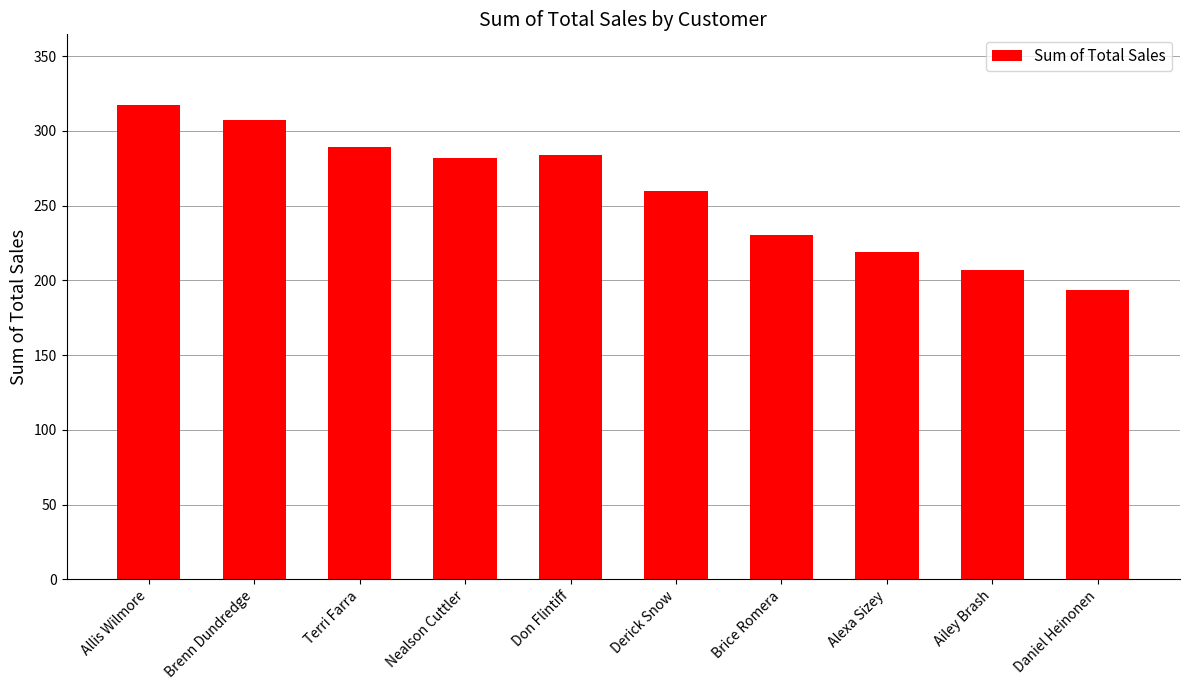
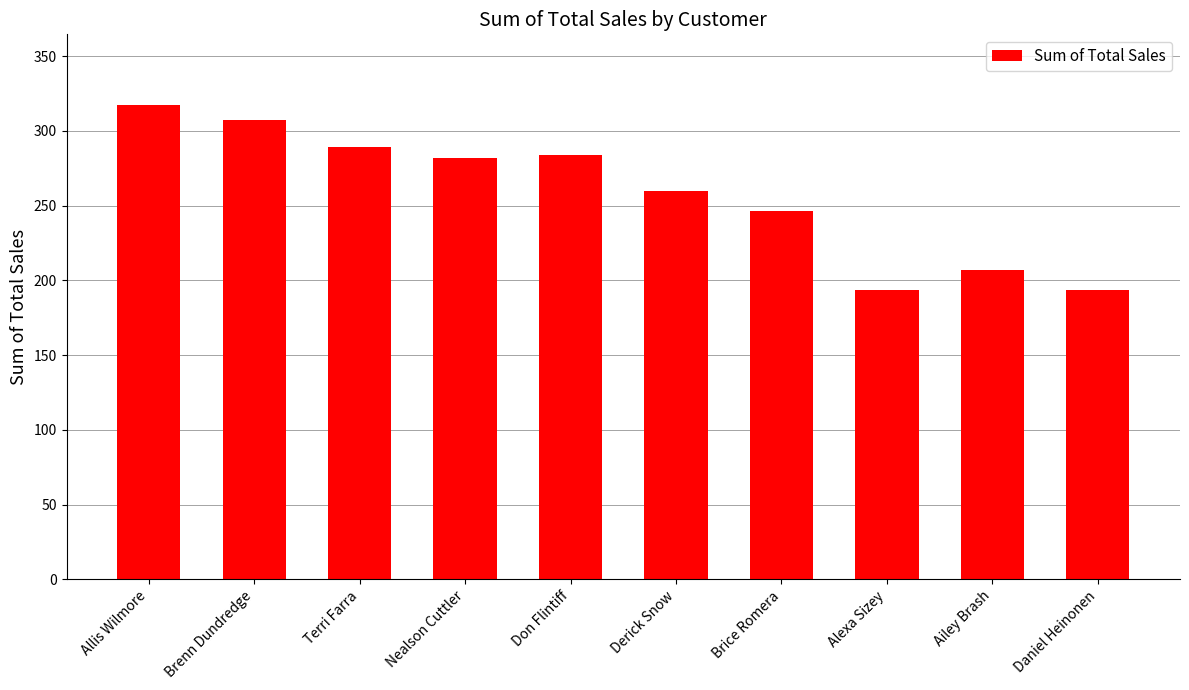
Brice Romera: 230 -> 246
Alexa Sizey: 219 -> 193
